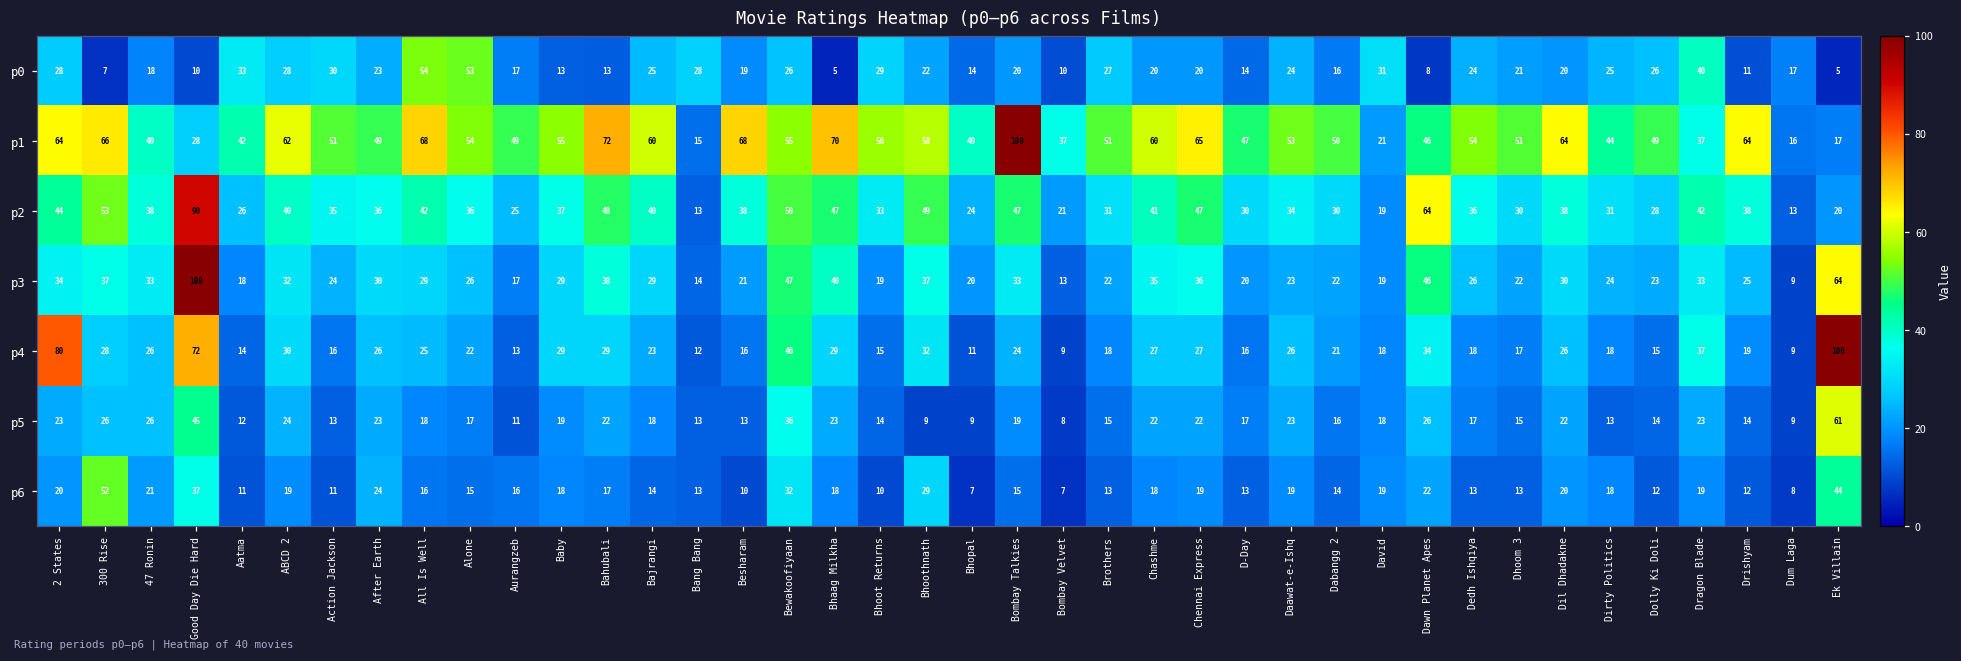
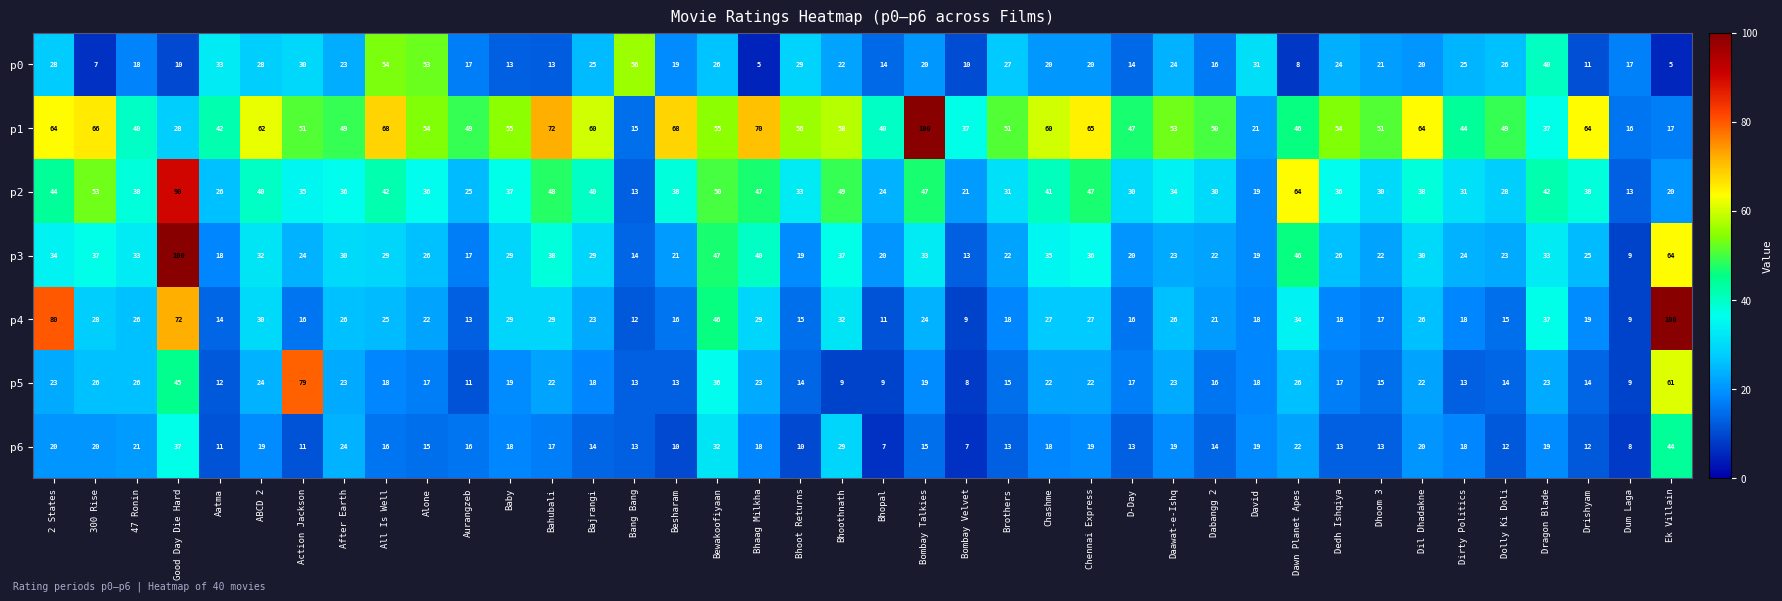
p0, Bang Bang: 28 -> 56
p5, Action Jackson: 13 -> 79
p6, 300 Rise: 52 -> 20
